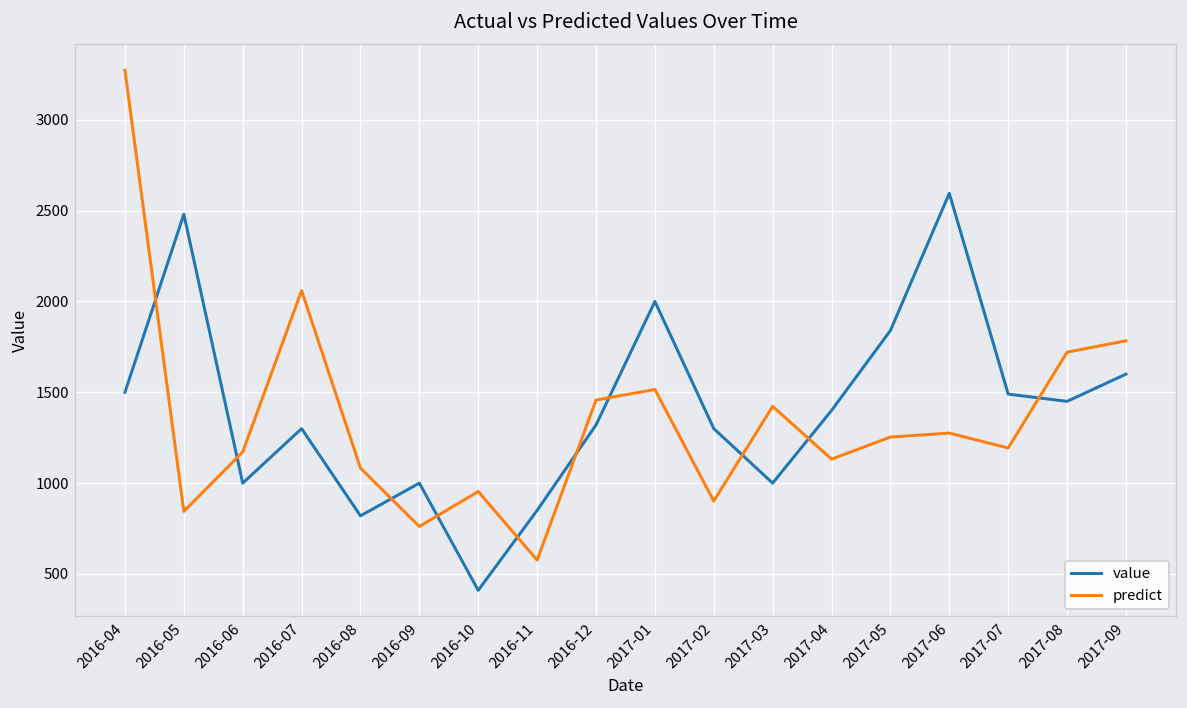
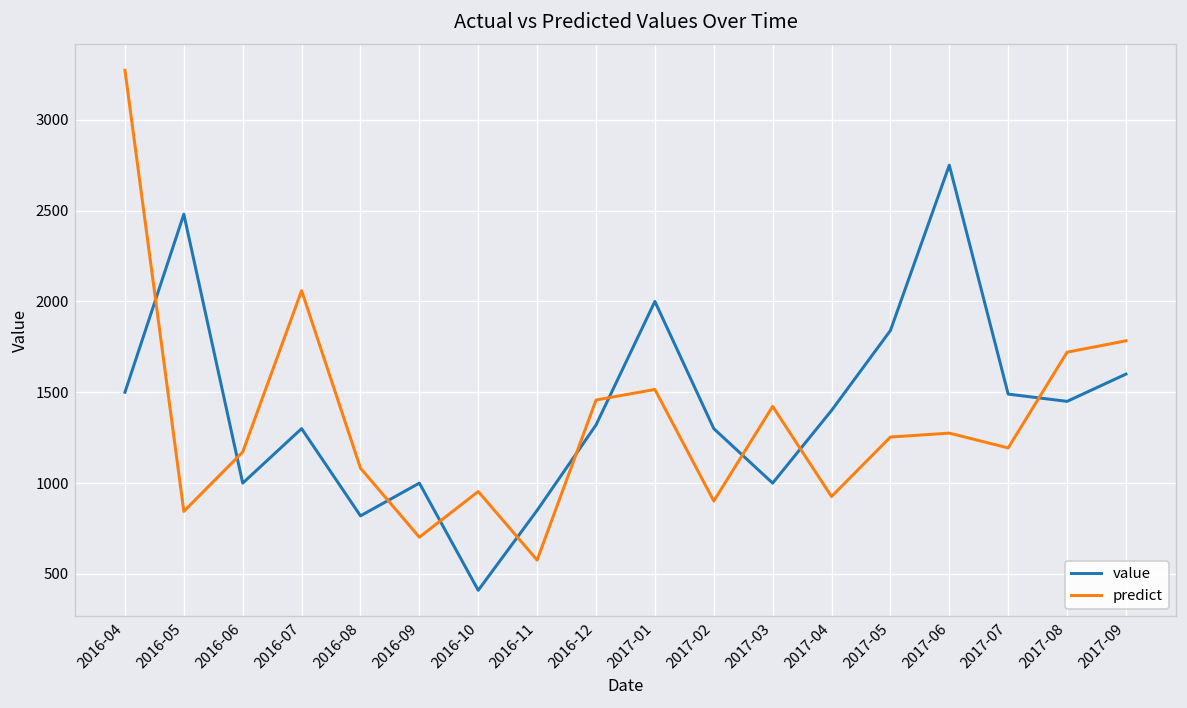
predict, 2016-09: 760 -> 700
predict, 2017-04: 1130 -> 930
value, 2017-06: 2600 -> 2750
